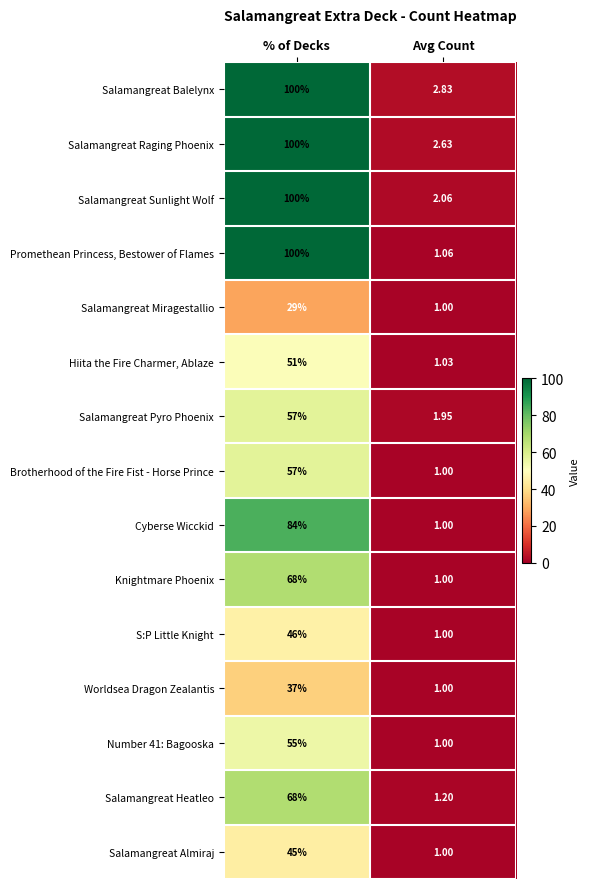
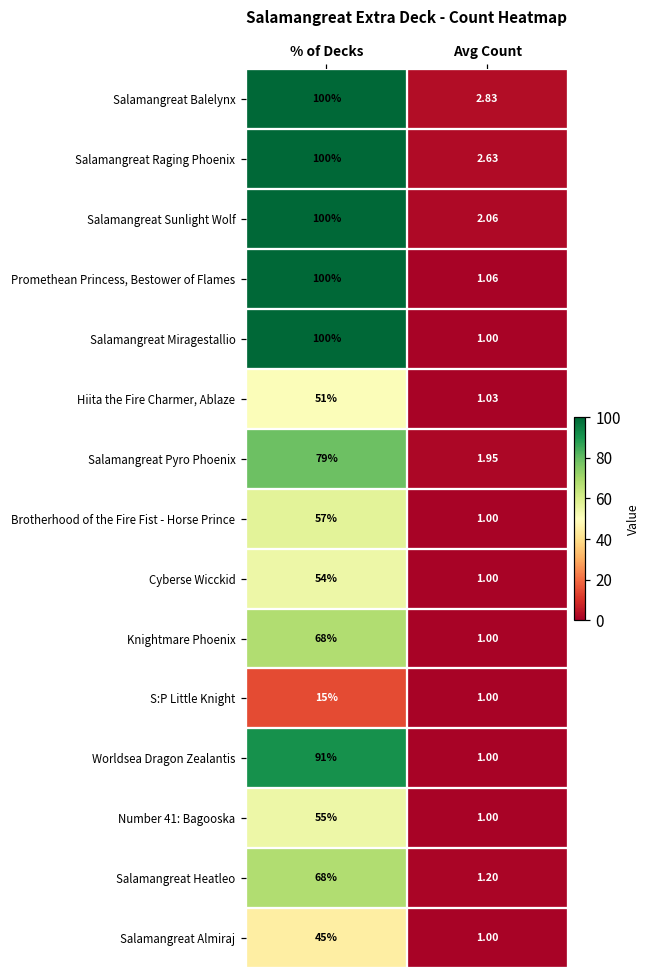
Salamangreat Miragestallio, % of Decks: 29% -> 100%
Salamangreat Pyro Phoenix, % of Decks: 57% -> 79%
Cyberse Wicckid, % of Decks: 84% -> 54%
S:P Little Knight, % of Decks: 46% -> 15%
Worldsea Dragon Zealantis, % of Decks: 37% -> 91%
